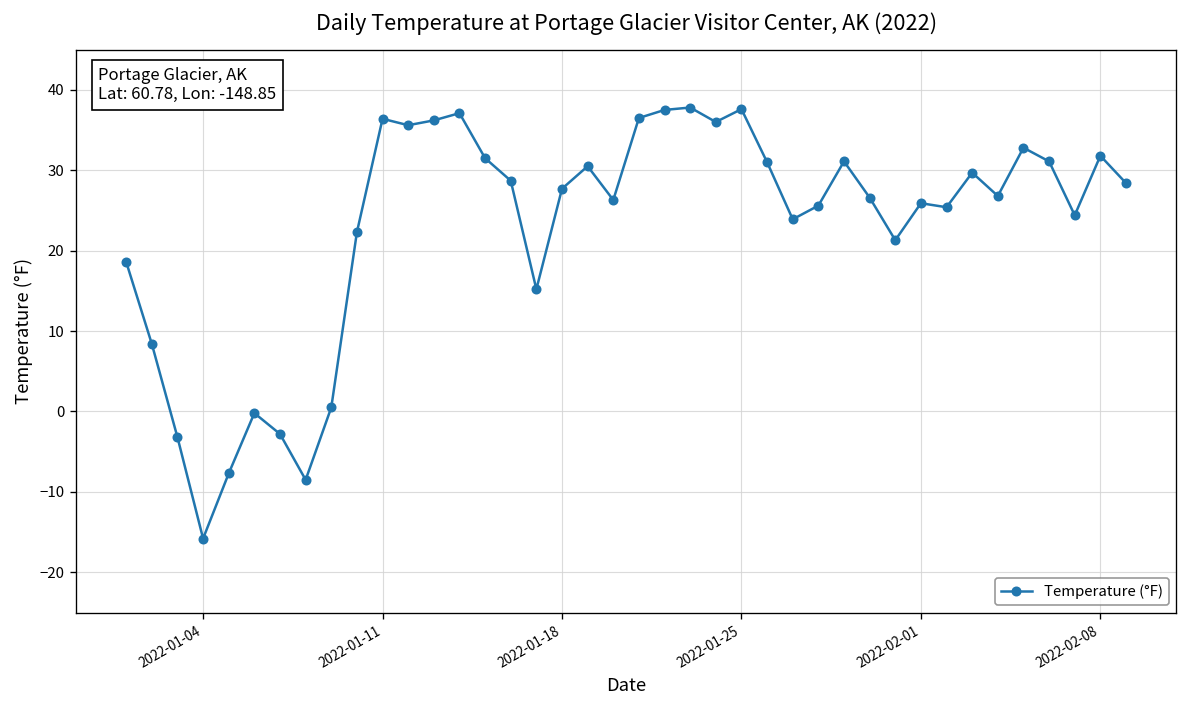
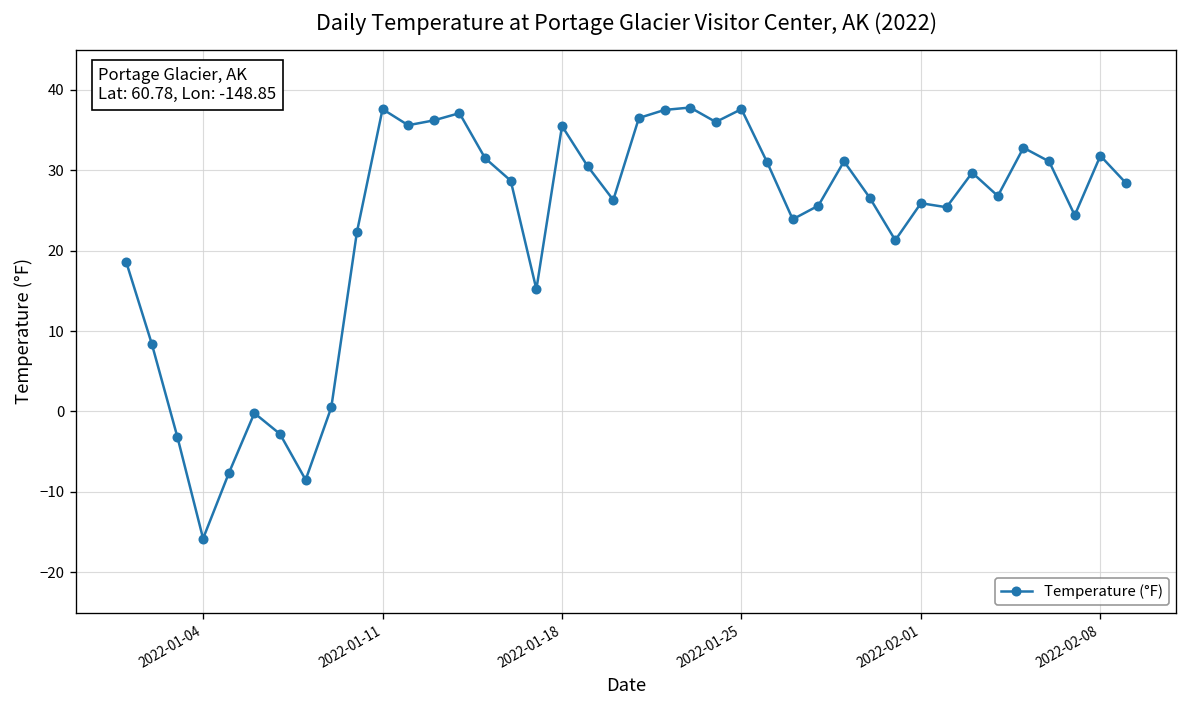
2022-01-11: 36 -> 38
2022-01-18: 28 -> 36
